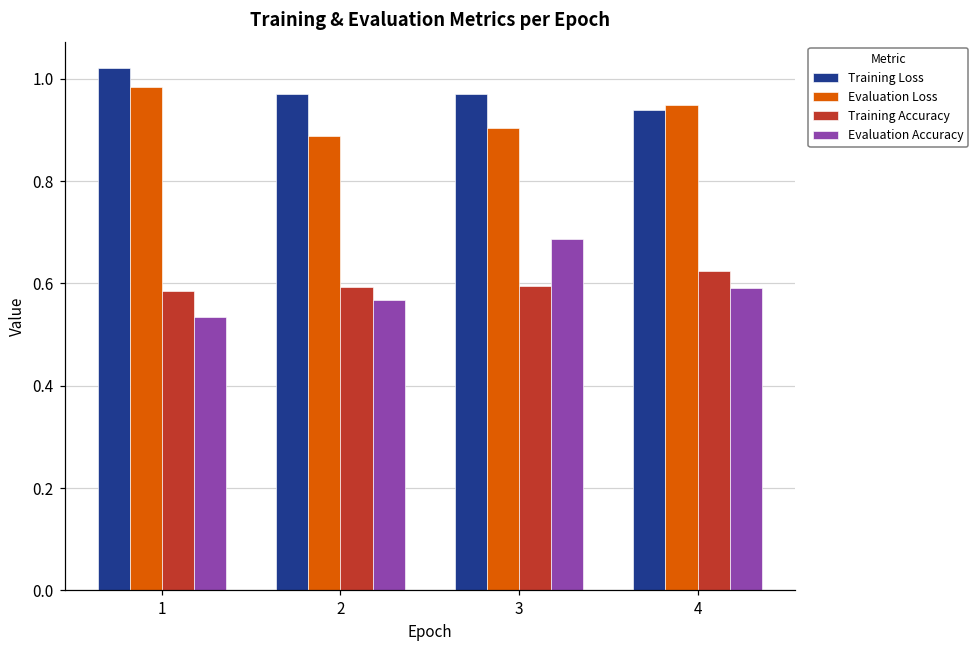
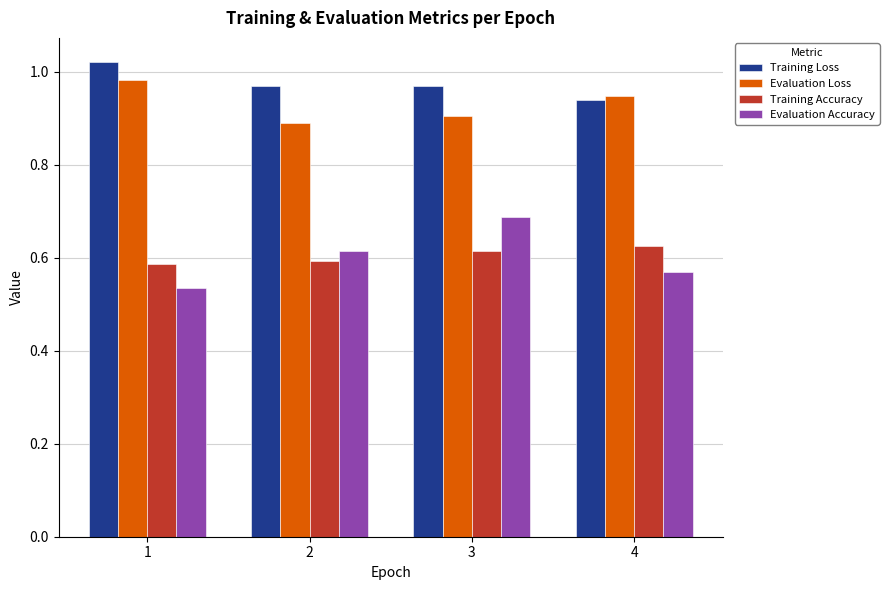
Evaluation Accuracy, 2: 0.57 -> 0.61
Training Accuracy, 3: 0.59 -> 0.61
Evaluation Accuracy, 4: 0.59 -> 0.57
